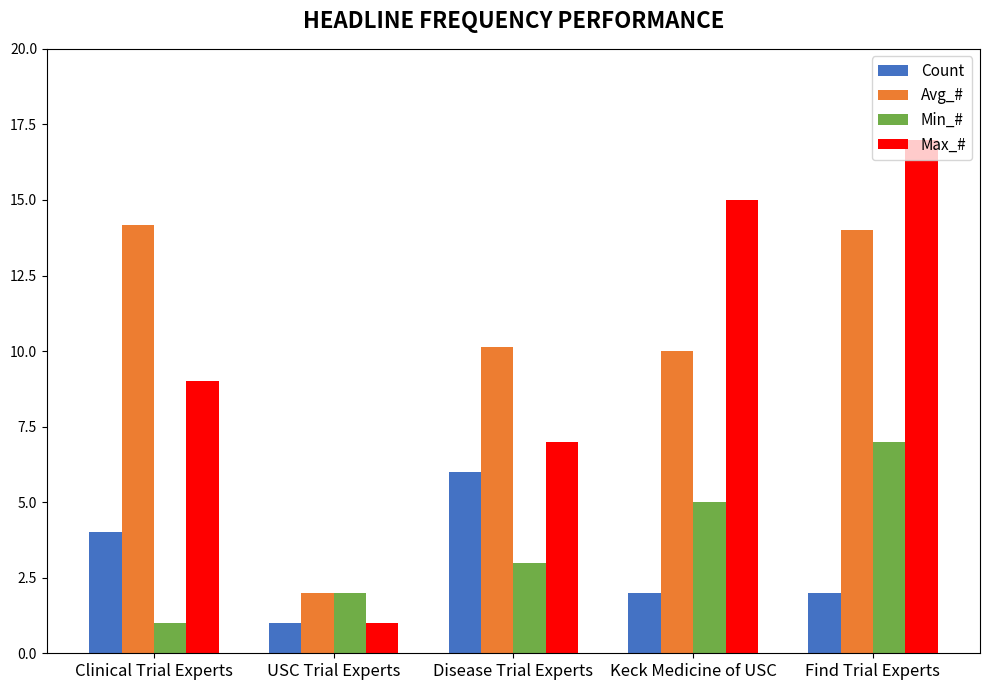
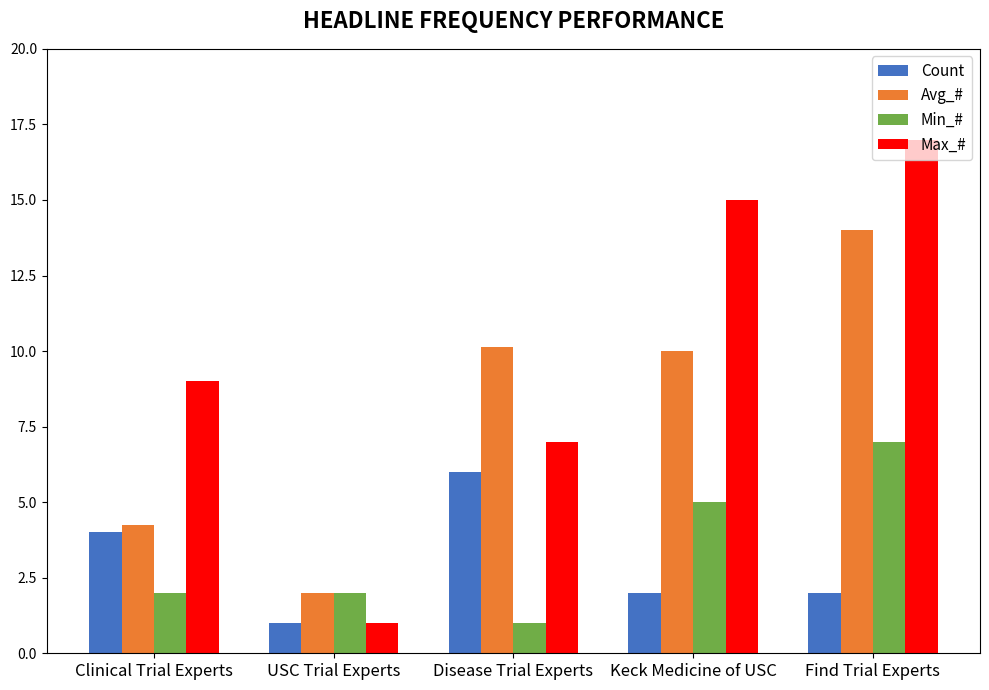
Avg_#, Clinical Trial Experts: 14.2 -> 4.3
Min_#, Clinical Trial Experts: 1 -> 2
Min_#, Disease Trial Experts: 3 -> 1
